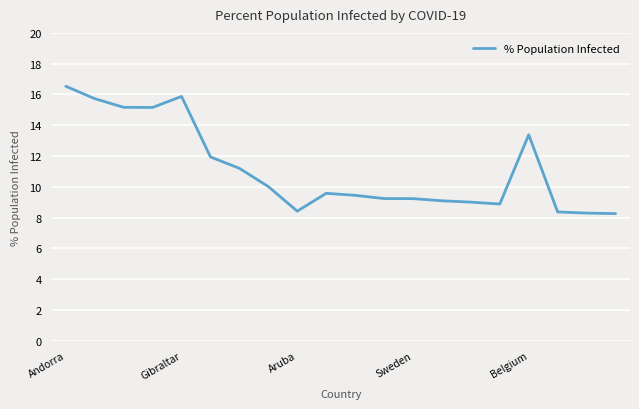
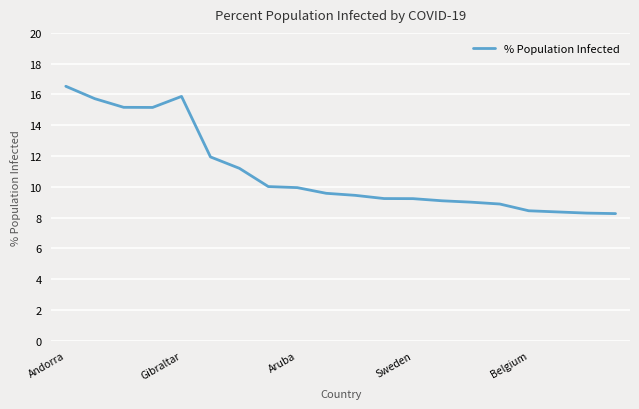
Aruba: 8.4 -> 9.9
Belgium: 13.4 -> 8.4
